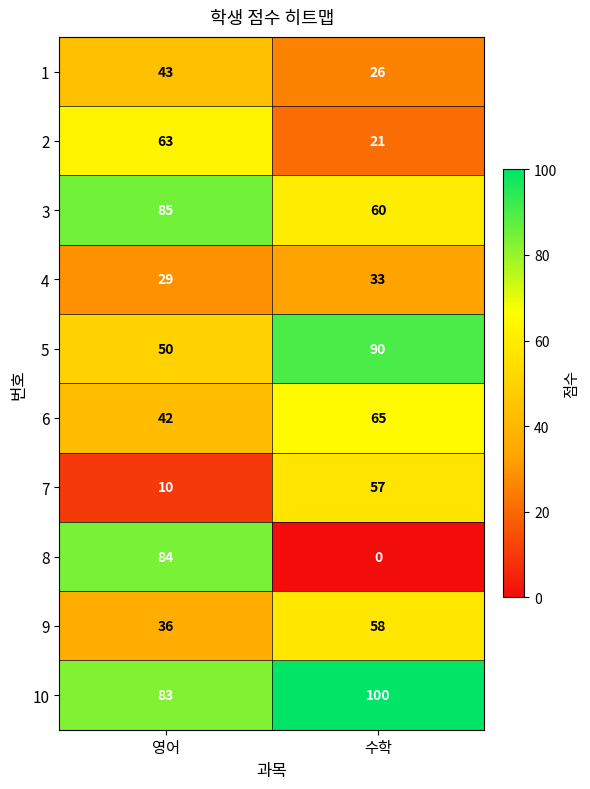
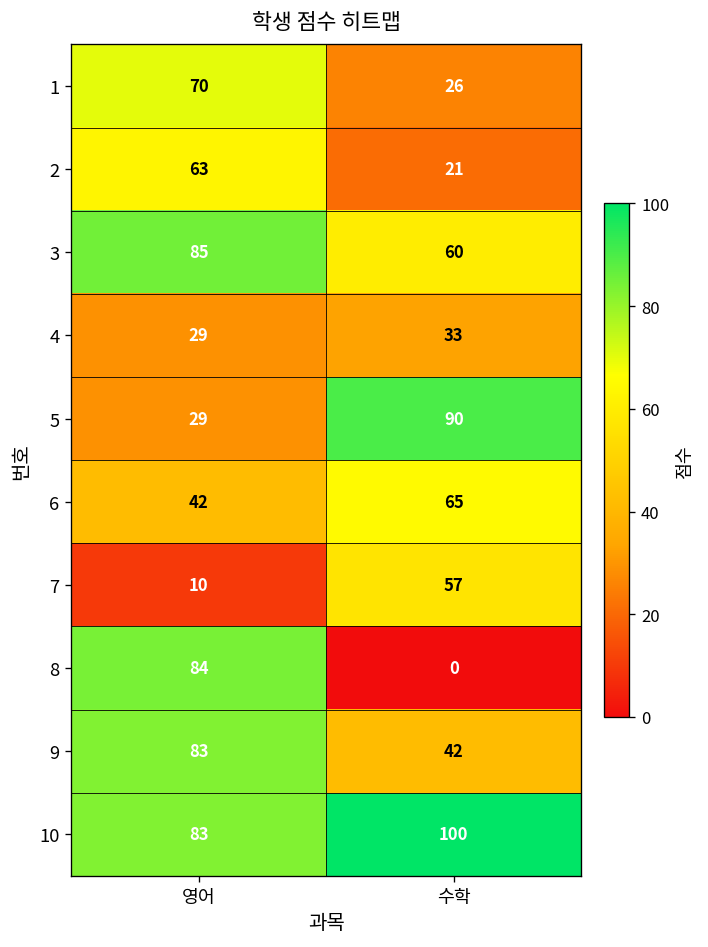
1, 영어: 43 -> 70
5, 영어: 50 -> 29
9, 영어: 36 -> 83
9, 수학: 58 -> 42
